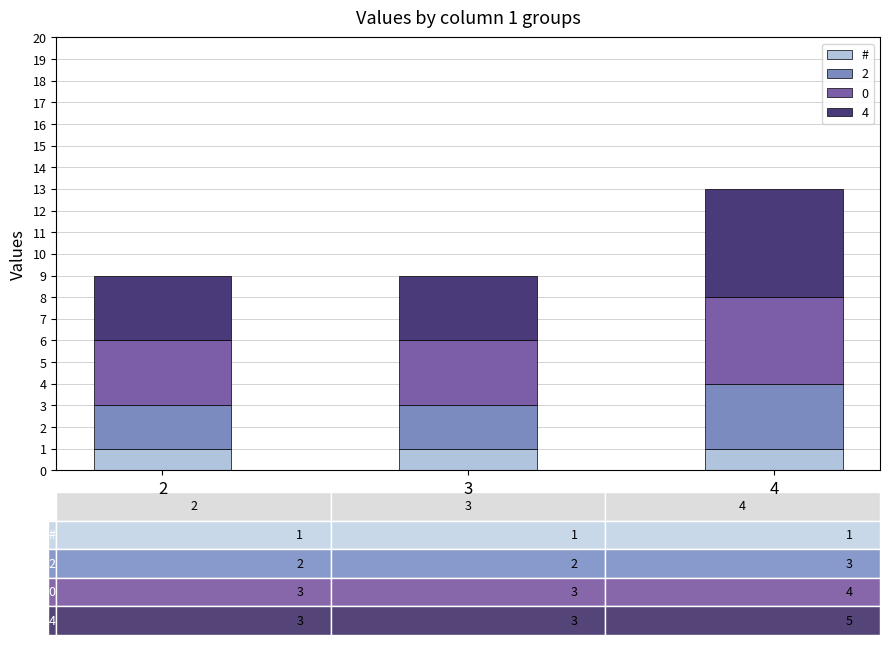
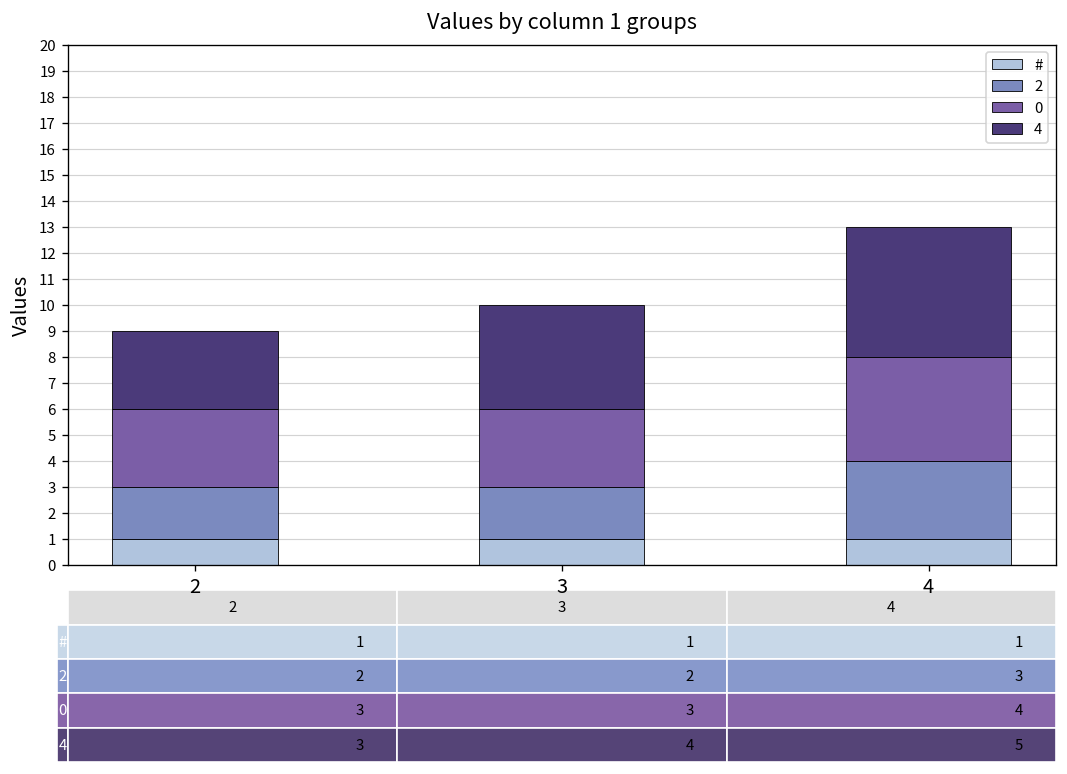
4, 3: 3 -> 4
